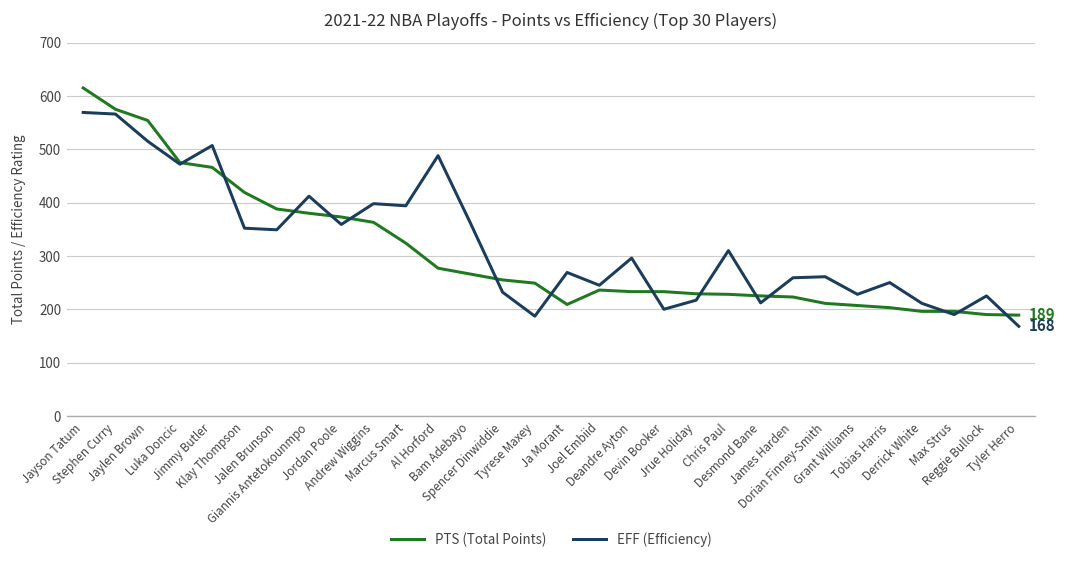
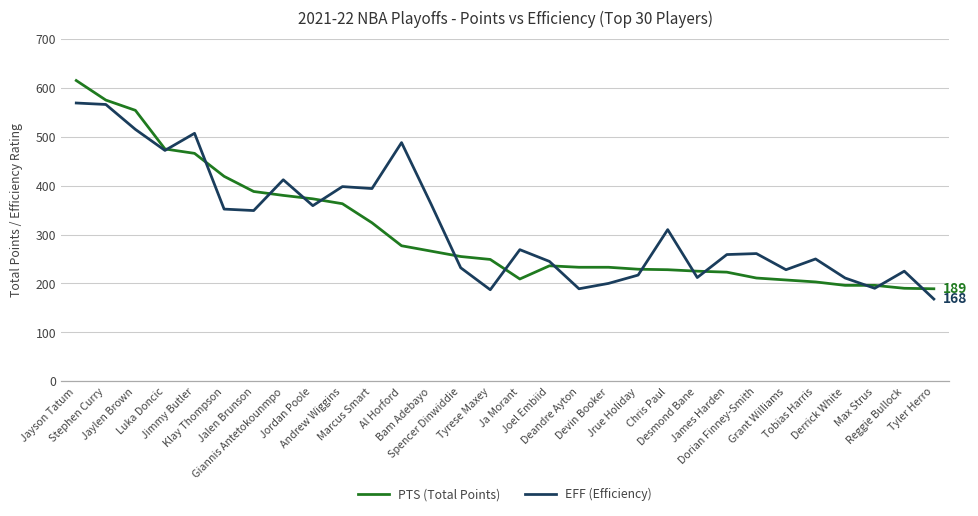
EFF (Efficiency), Deandre Ayton: 300 -> 190
